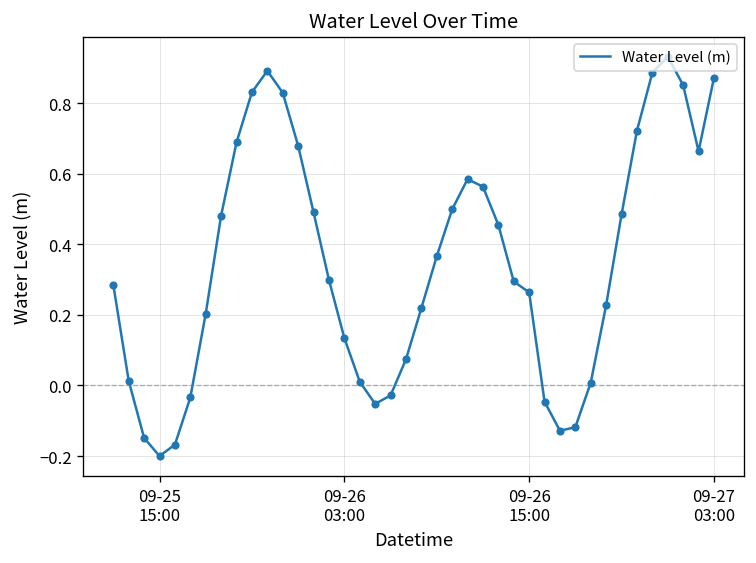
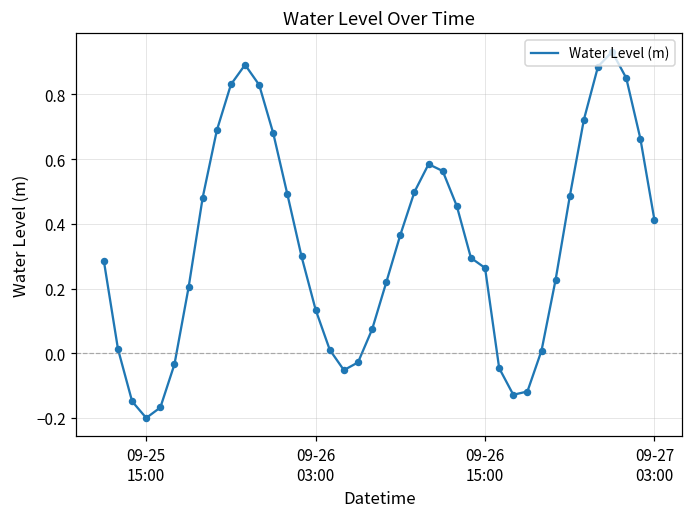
09-27 03:00: 0.87 -> 0.41
